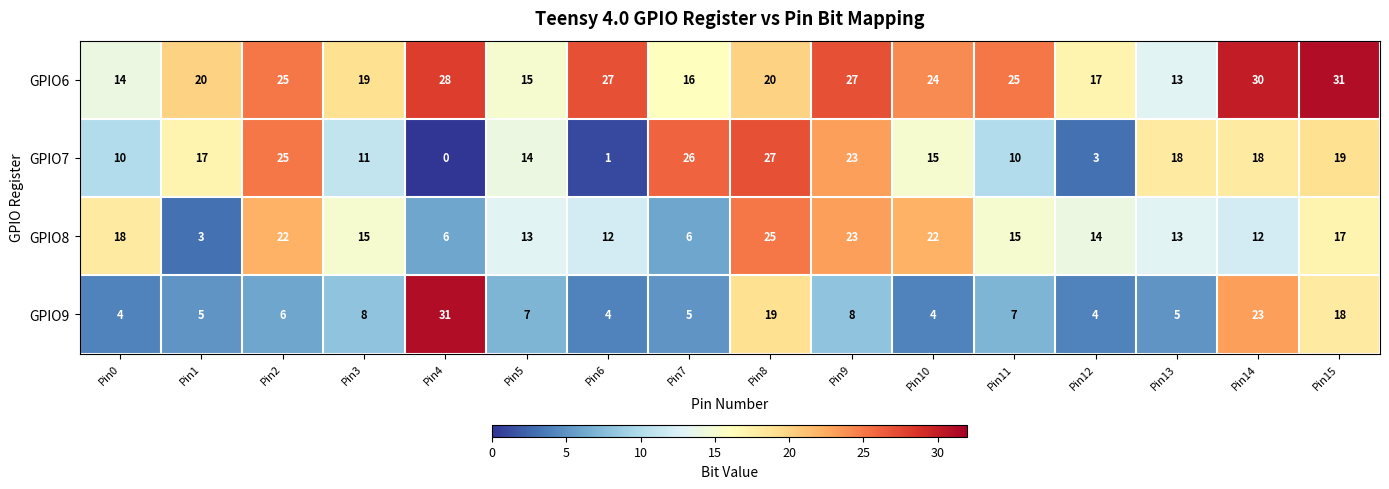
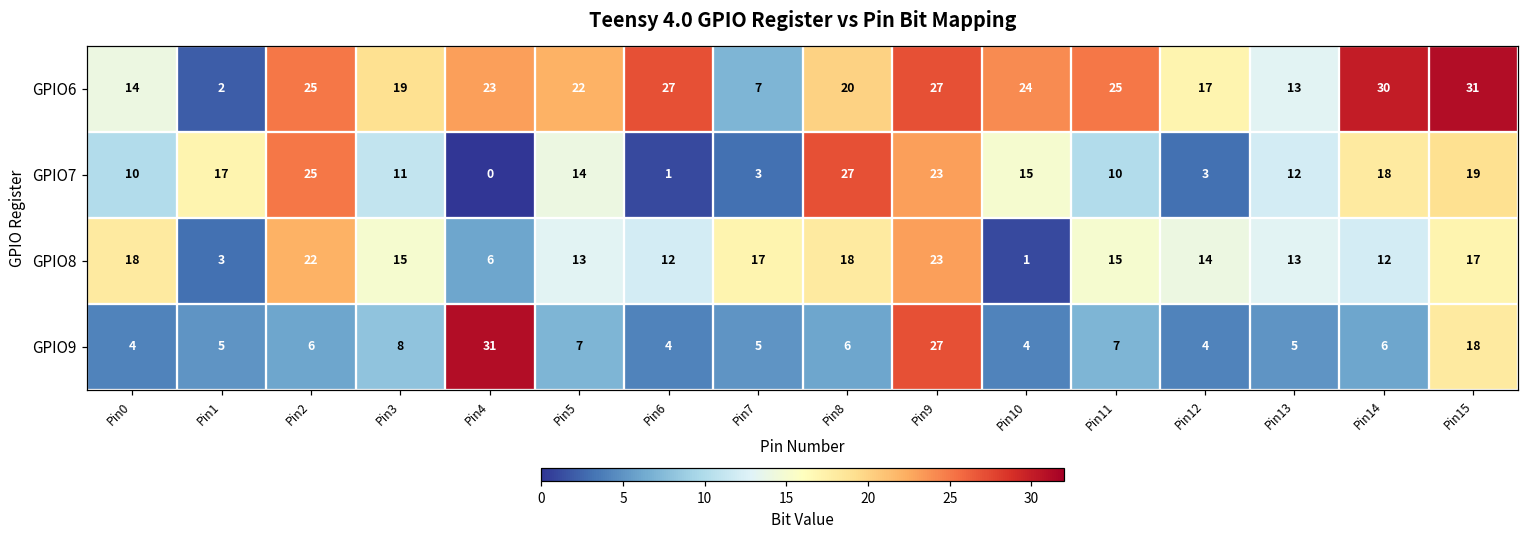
GPIO6, Pin1: 20 -> 2
GPIO6, Pin4: 28 -> 23
GPIO6, Pin5: 15 -> 22
GPIO6, Pin7: 16 -> 7
GPIO7, Pin7: 26 -> 3
GPIO7, Pin13: 18 -> 12
GPIO8, Pin7: 6 -> 17
GPIO8, Pin8: 25 -> 18
GPIO8, Pin10: 22 -> 1
GPIO9, Pin8: 19 -> 6
GPIO9, Pin9: 8 -> 27
GPIO9, Pin14: 23 -> 6
